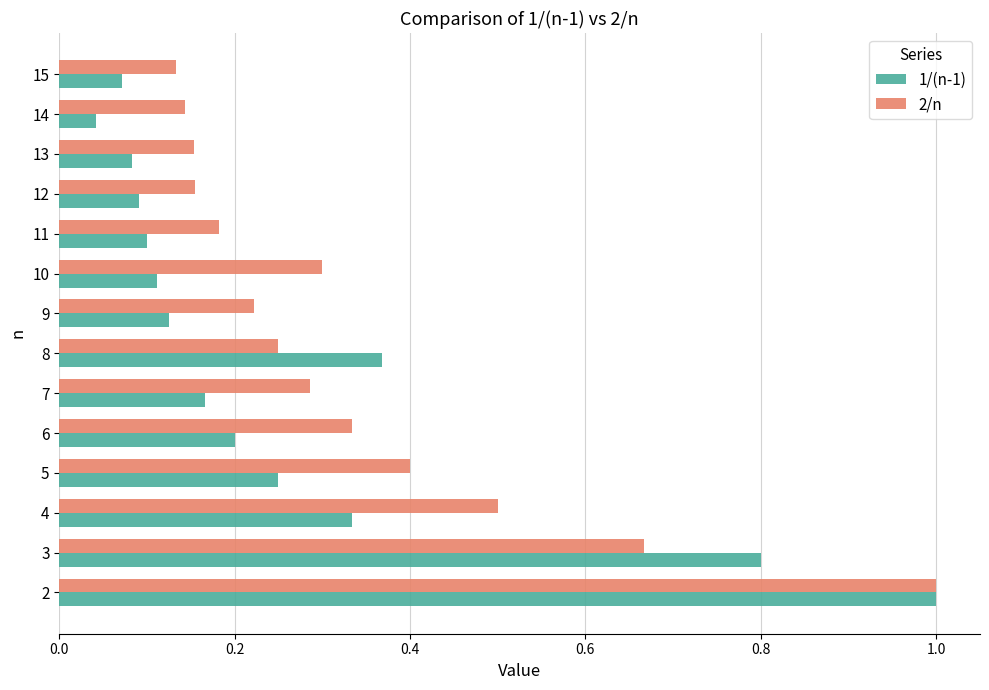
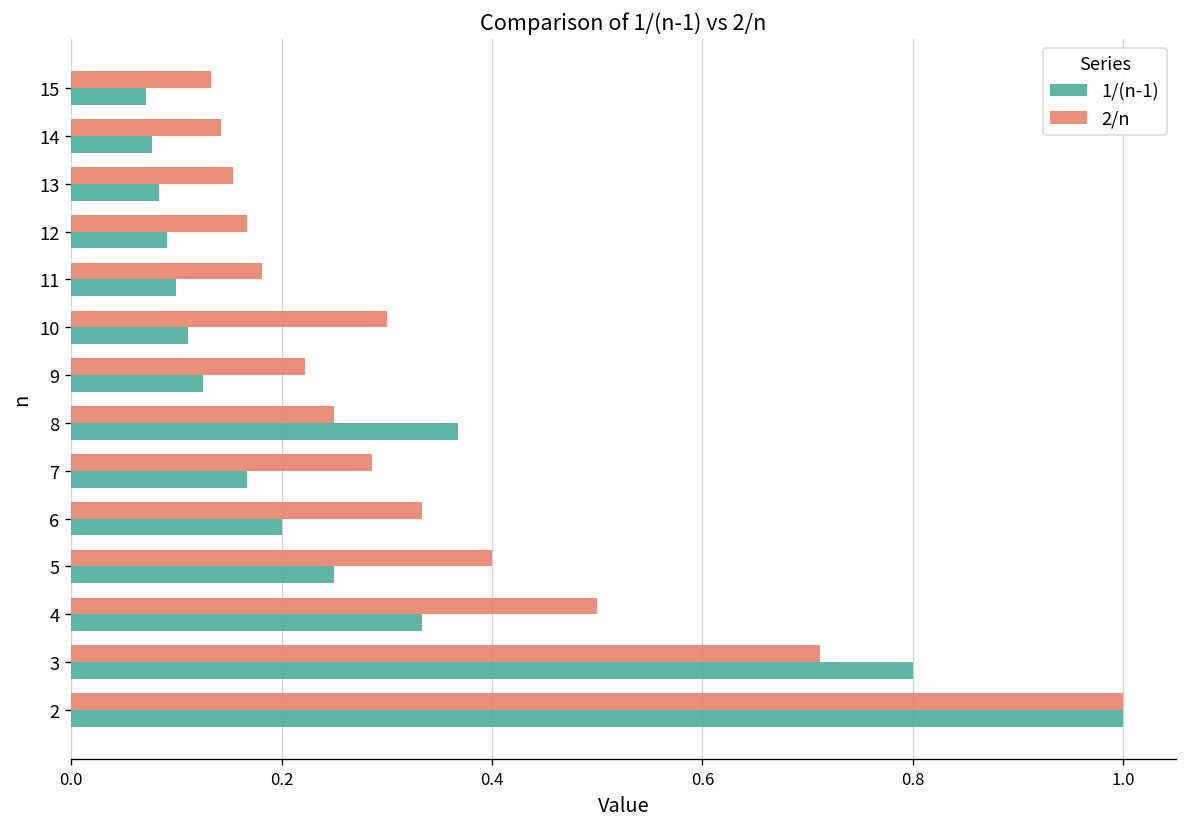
1/(n-1), 14: 0.04 -> 0.08
2/n, 12: 0.15 -> 0.17
2/n, 3: 0.67 -> 0.71
